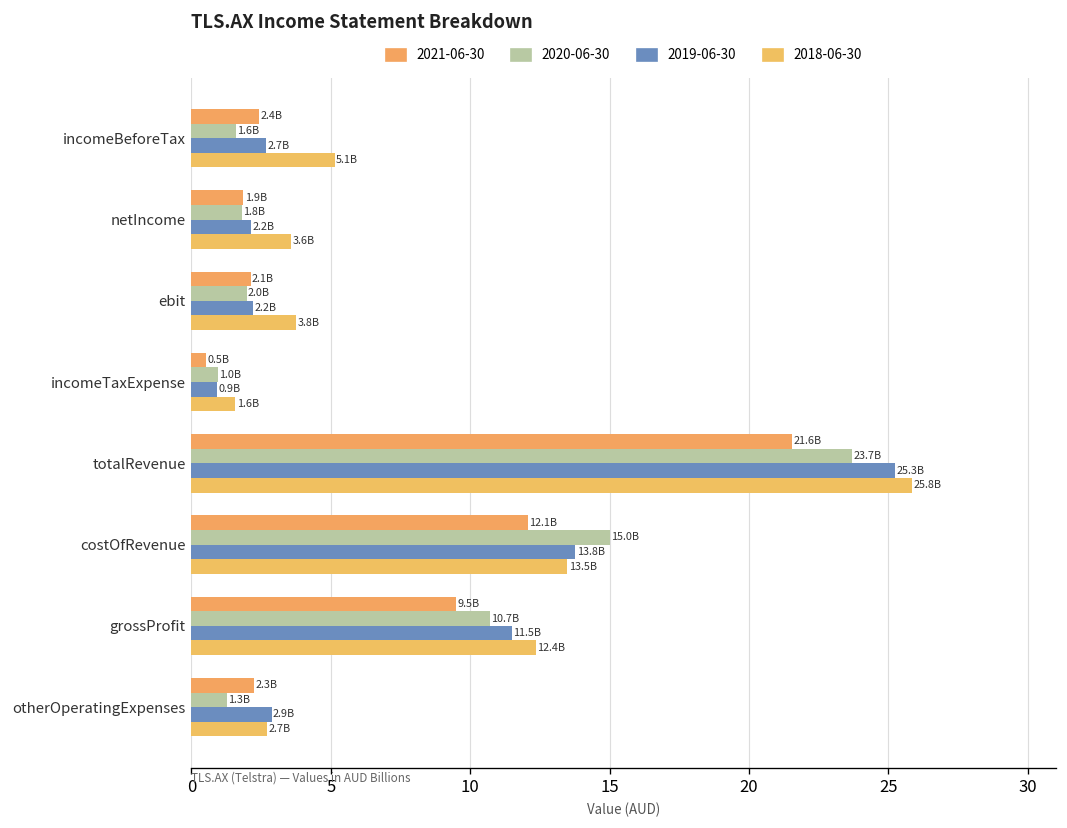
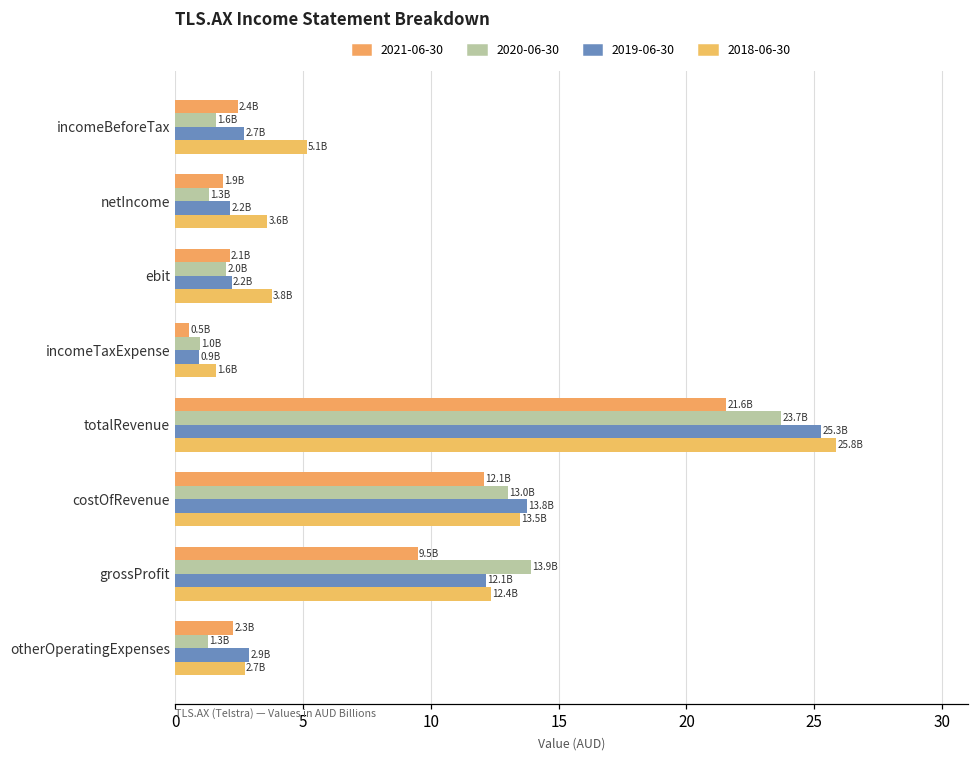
2020-06-30, netIncome: 1.8B -> 1.3B
2020-06-30, costOfRevenue: 15.0B -> 13.0B
2020-06-30, grossProfit: 10.7B -> 13.9B
2019-06-30, grossProfit: 11.5B -> 12.1B
